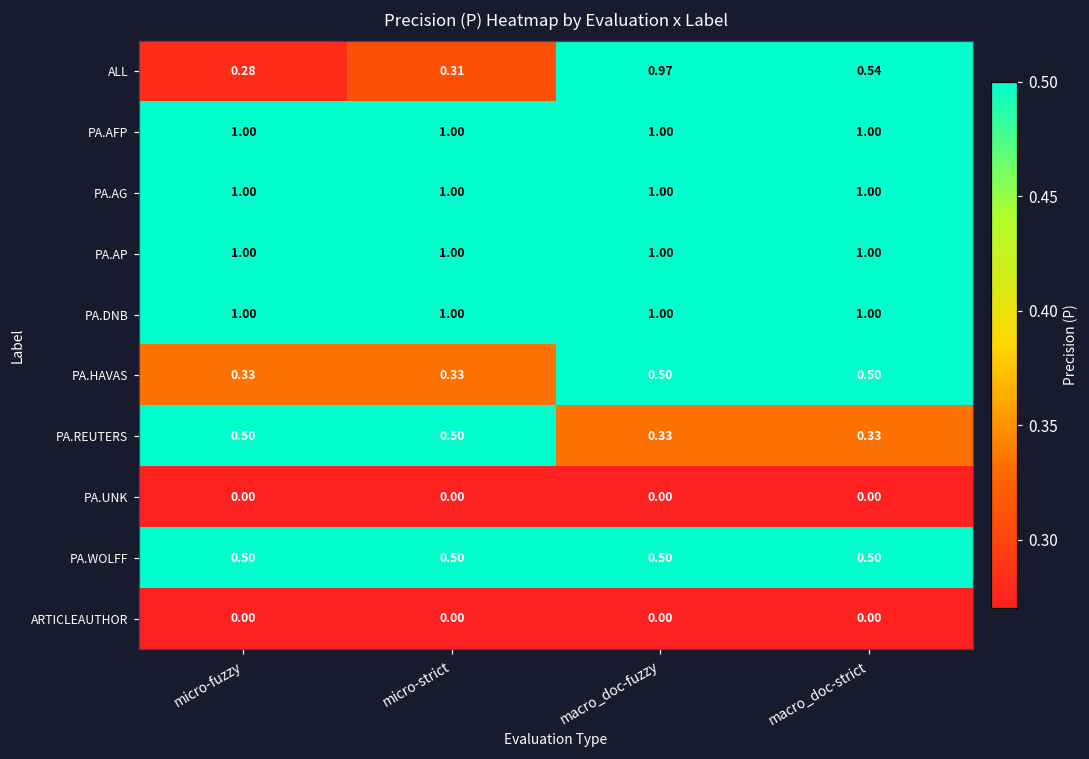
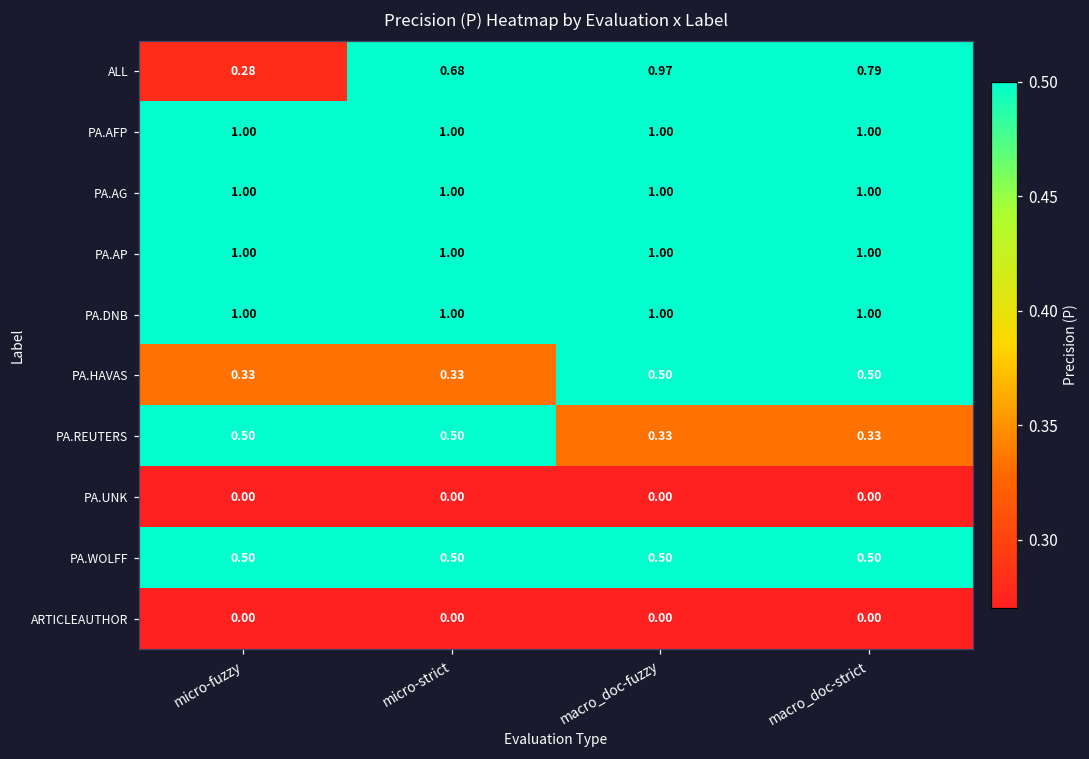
ALL, micro-strict: 0.31 -> 0.68
ALL, macro_doc-strict: 0.54 -> 0.79
